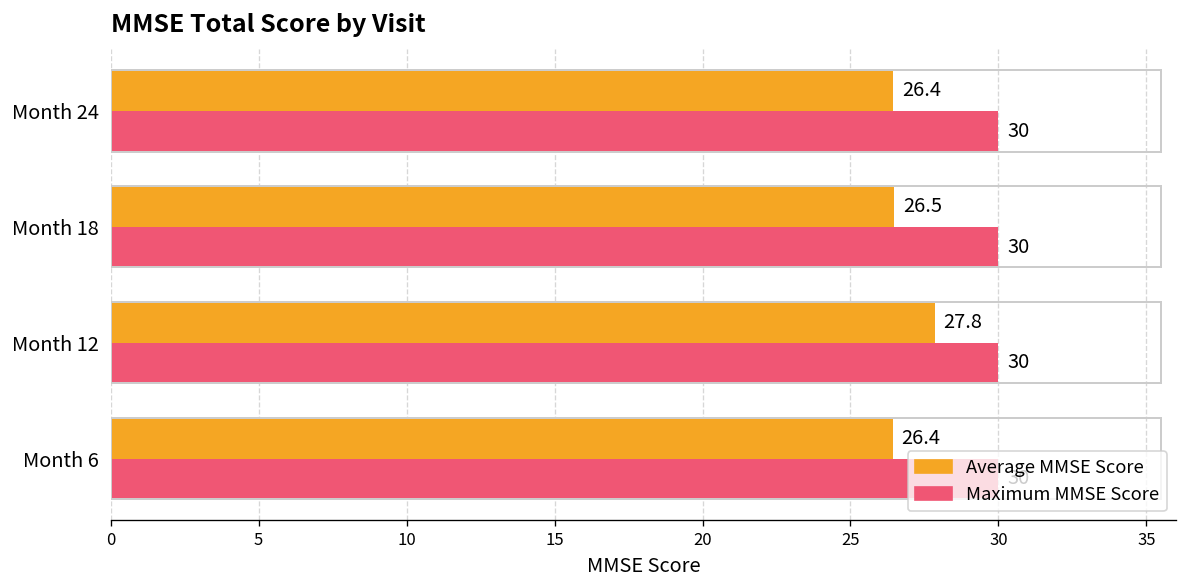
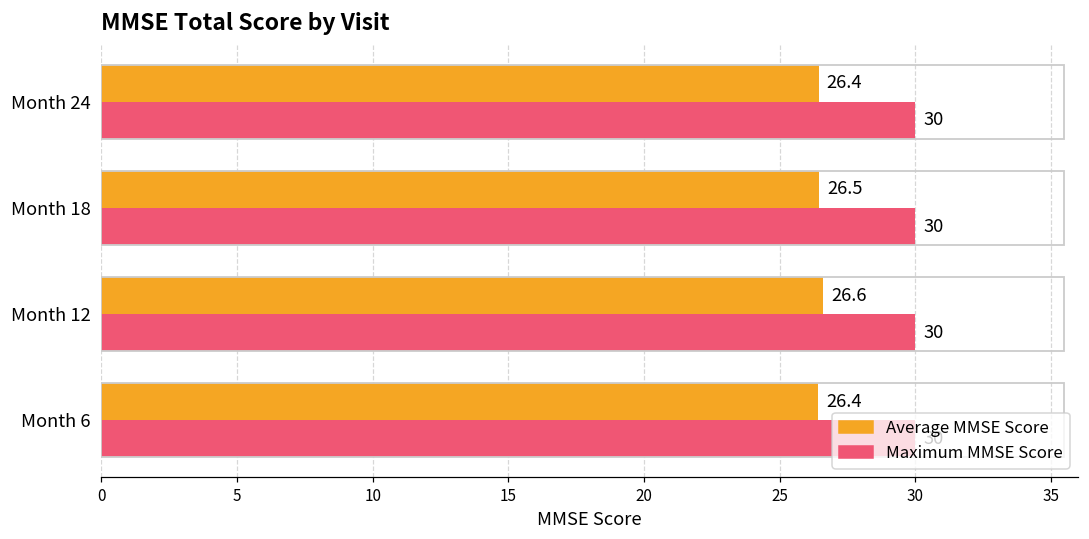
Average MMSE Score, Month 12: 27.8 -> 26.6
